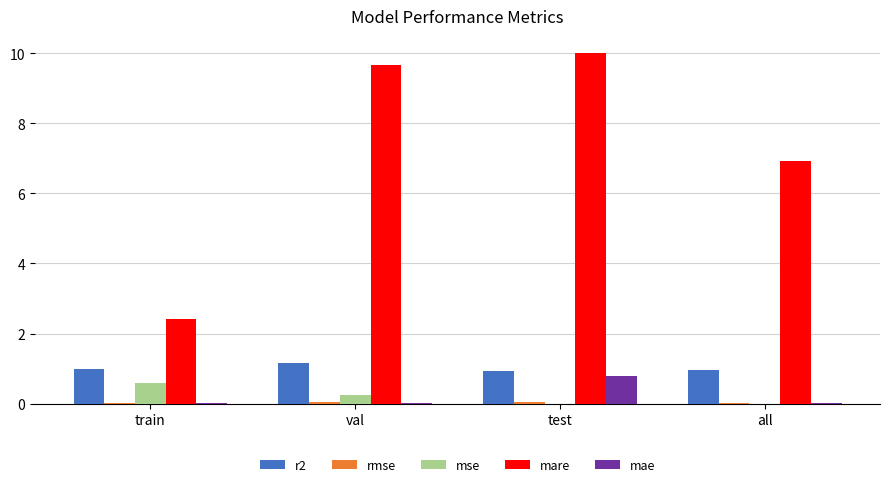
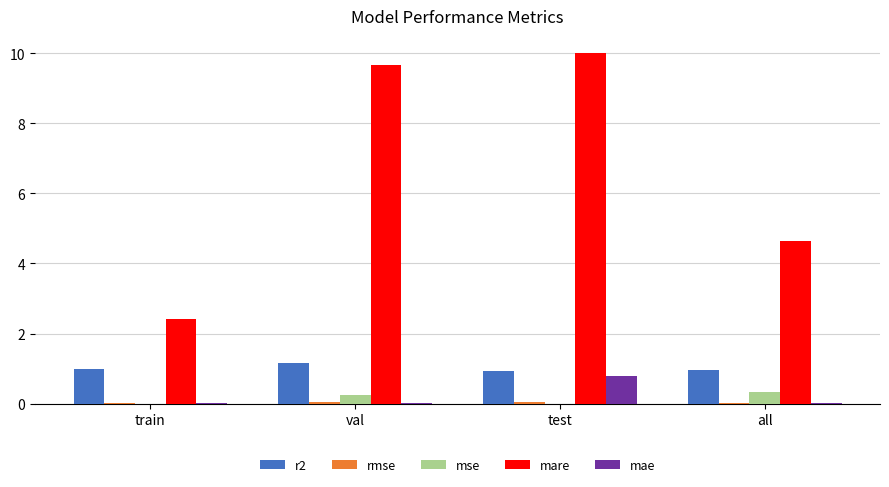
mse, train: 0.6 -> 0.0
mse, all: 0.0 -> 0.3
mare, all: 6.9 -> 4.6
